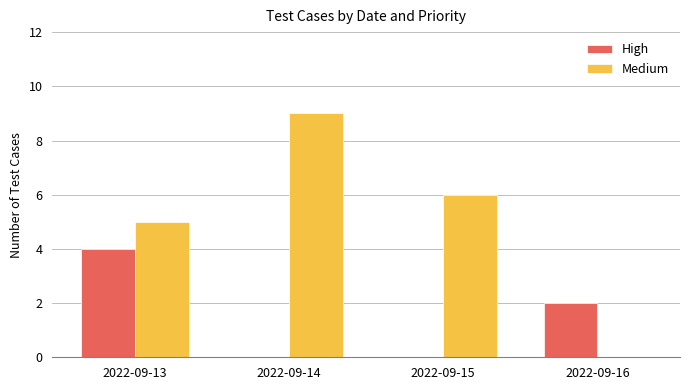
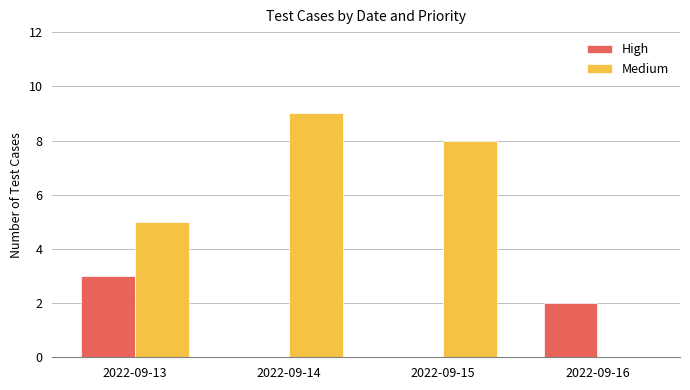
High, 2022-09-13: 4 -> 3
Medium, 2022-09-15: 6 -> 8
